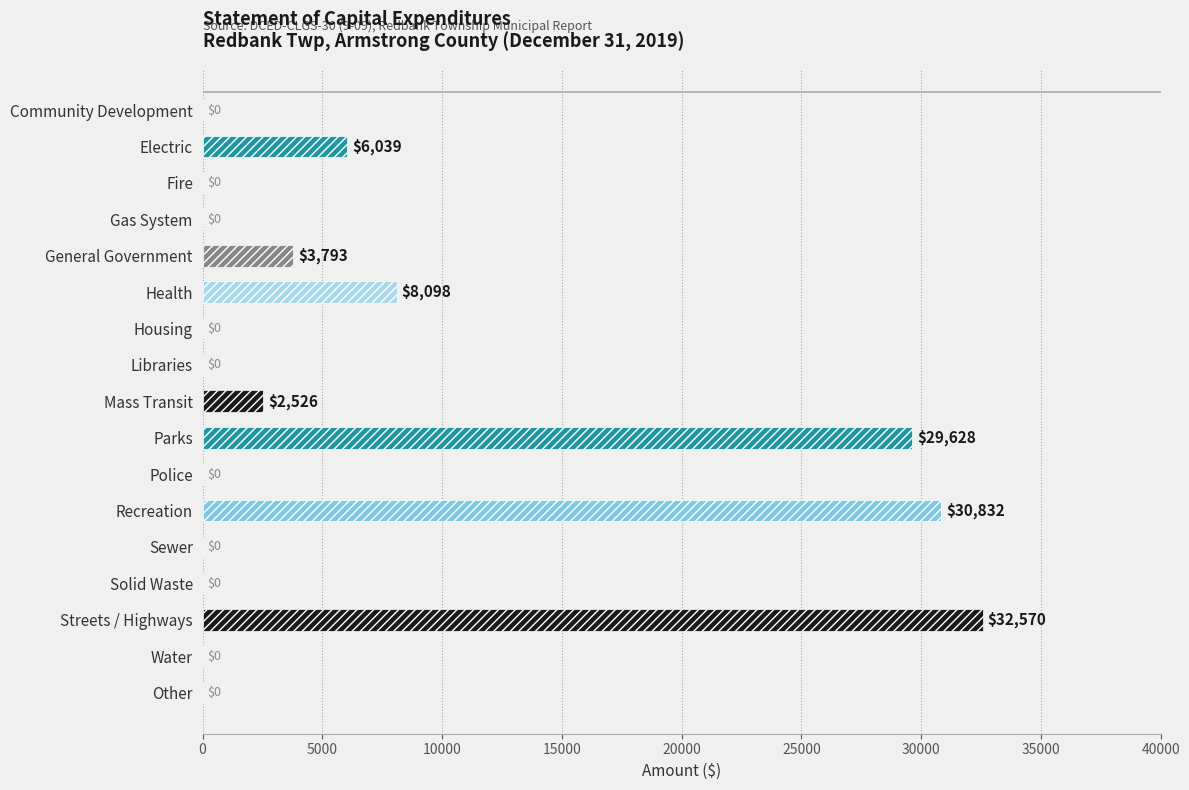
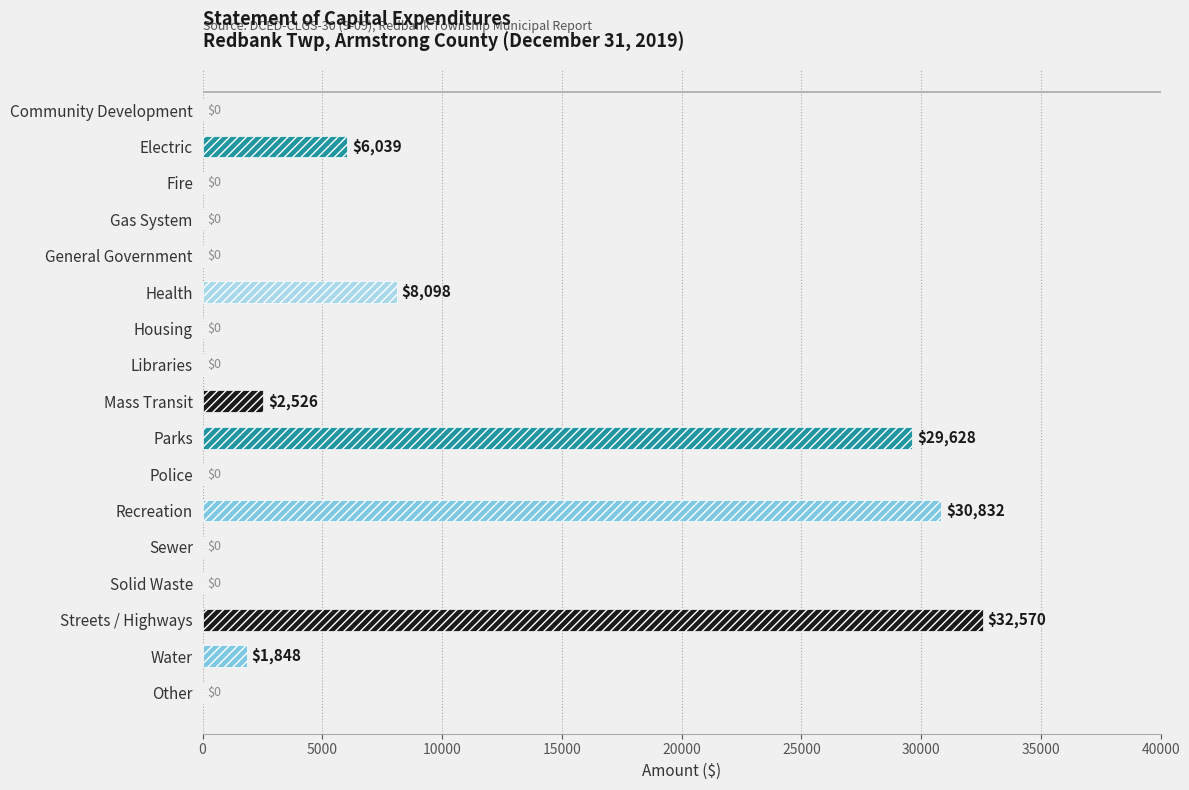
General Government: $3,793 -> $0
Water: $0 -> $1,848
